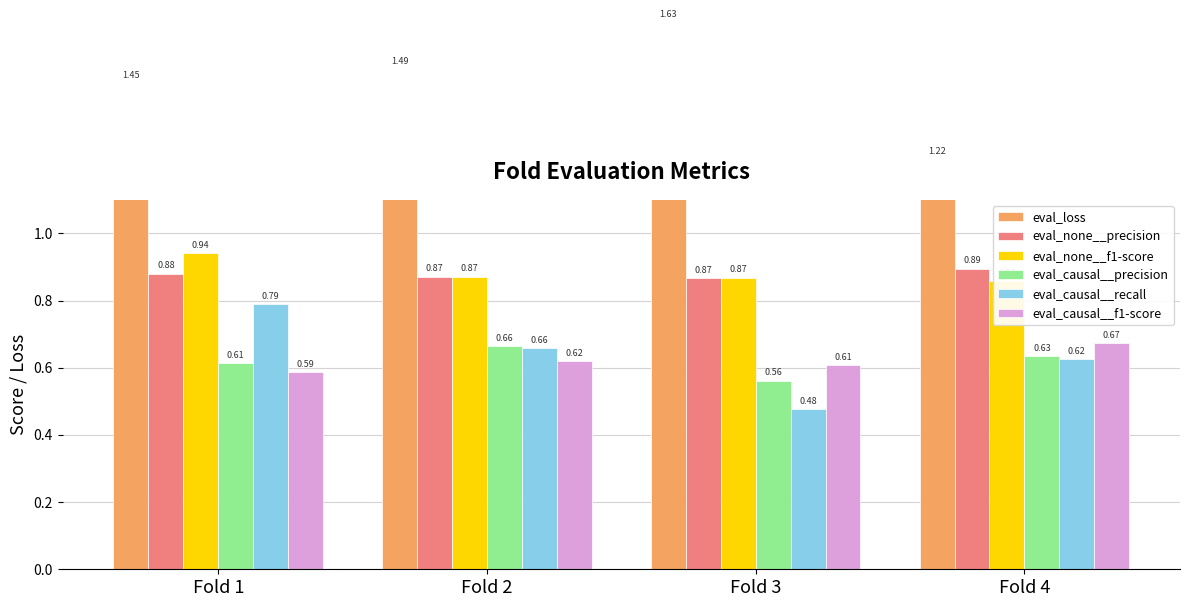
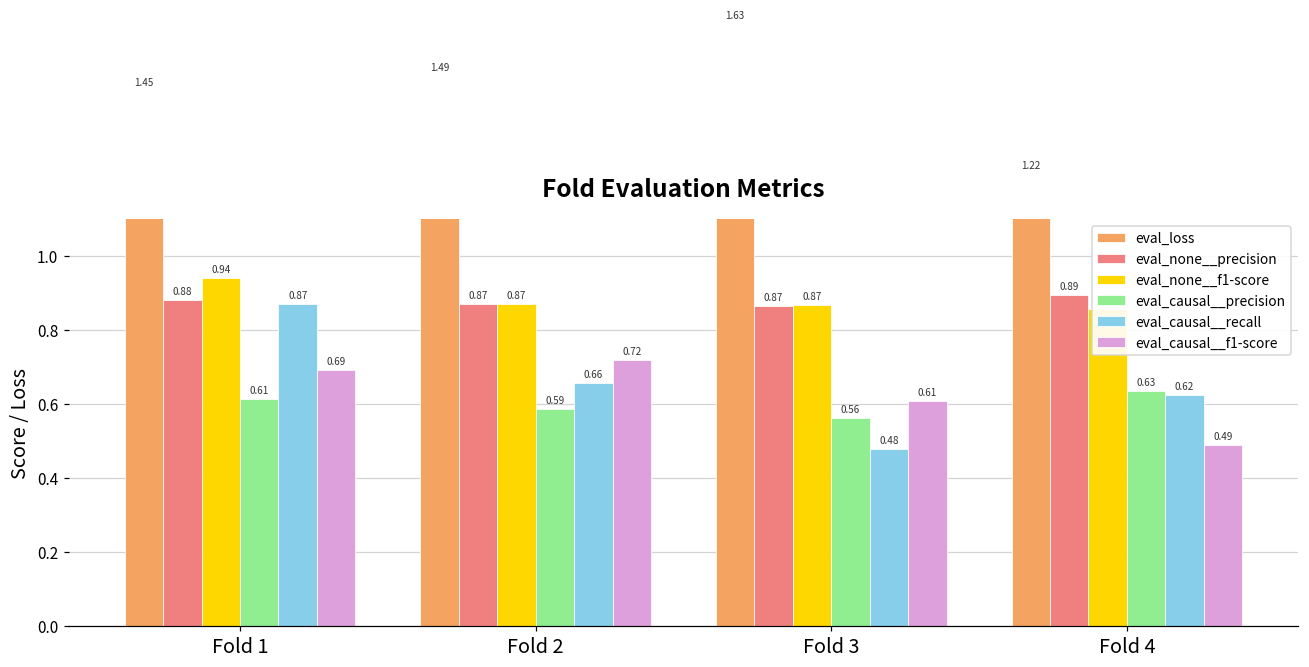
eval_causal__recall, Fold 1: 0.79 -> 0.87
eval_causal__f1-score, Fold 1: 0.59 -> 0.69
eval_causal__precision, Fold 2: 0.66 -> 0.59
eval_causal__f1-score, Fold 2: 0.62 -> 0.72
eval_causal__f1-score, Fold 4: 0.67 -> 0.49
